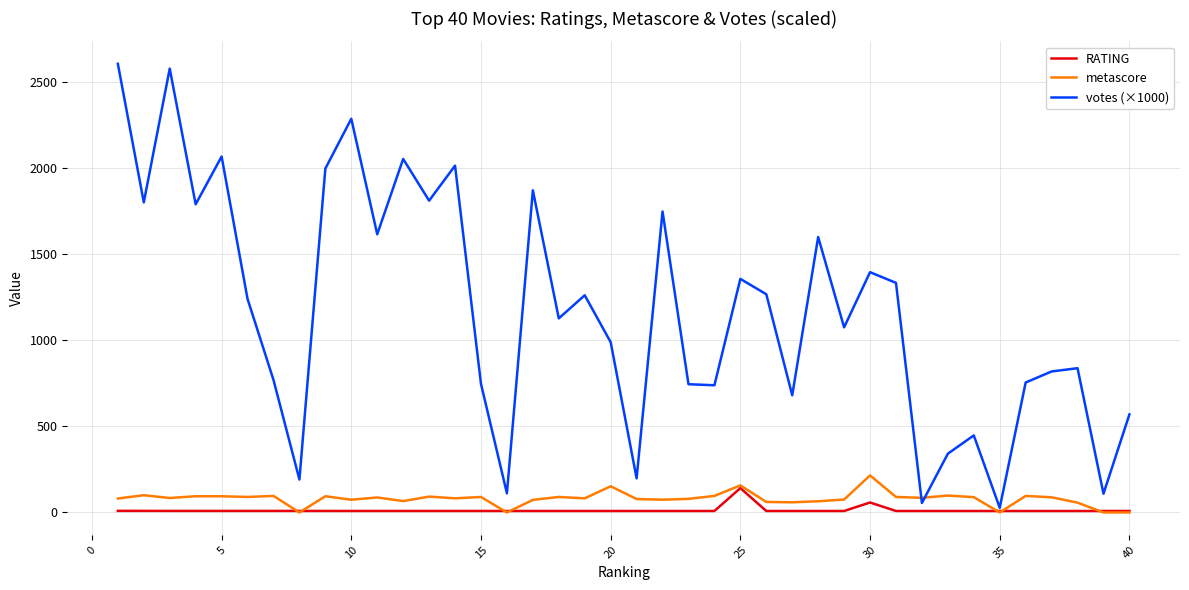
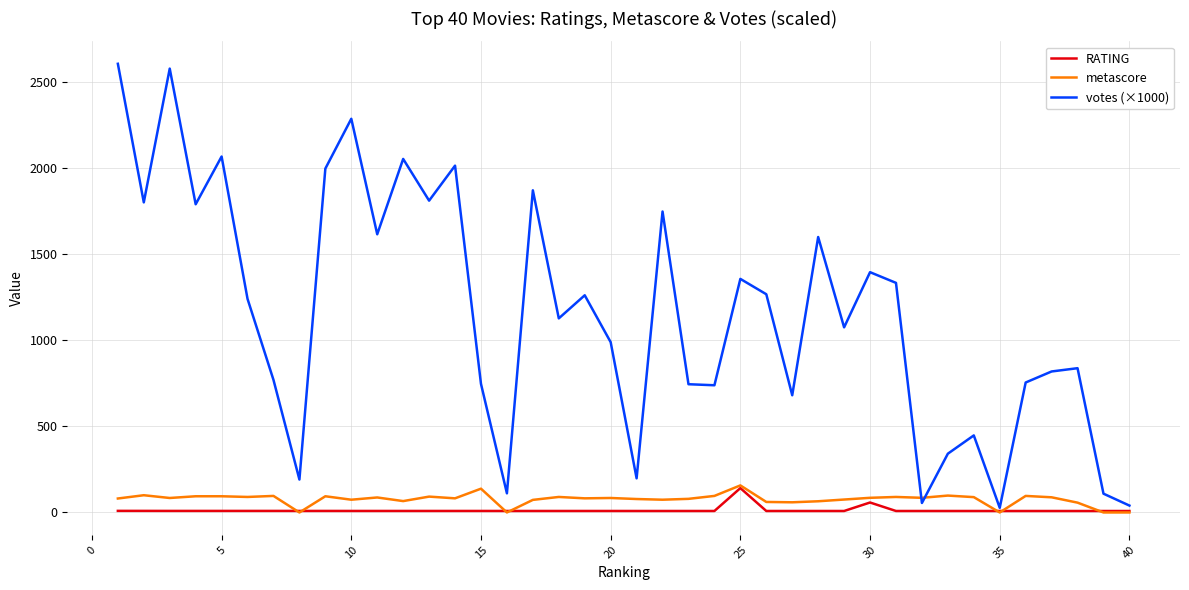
metascore, 15: 90 -> 140
metascore, 20: 150 -> 80
metascore, 30: 220 -> 90
votes (×1000), 40: 570 -> 40
